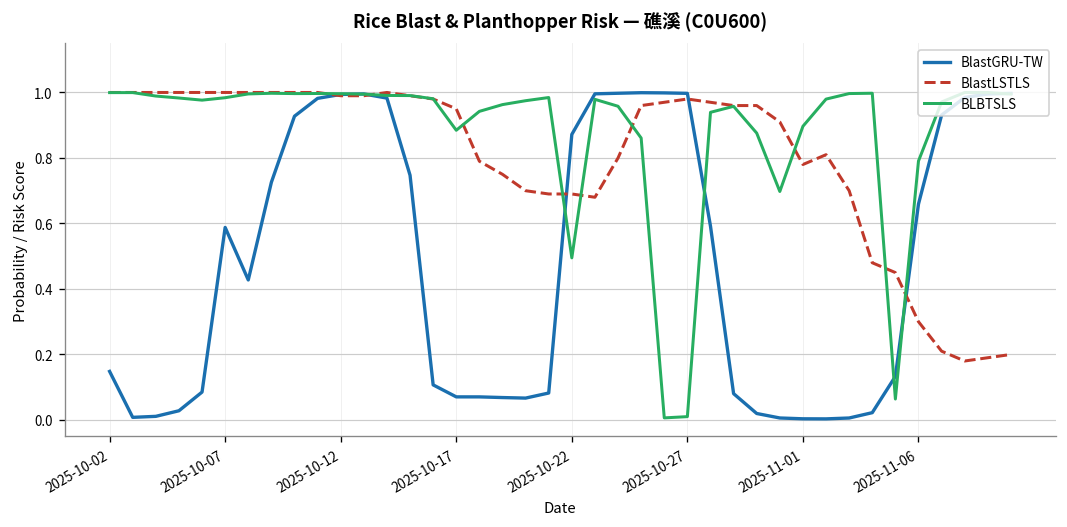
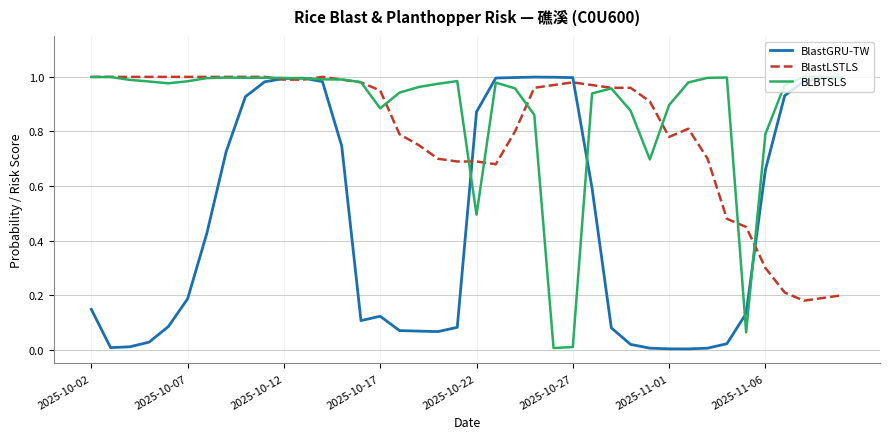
BlastGRU-TW, 2025-10-07: 0.59 -> 0.19
BlastGRU-TW, 2025-10-17: 0.07 -> 0.12
